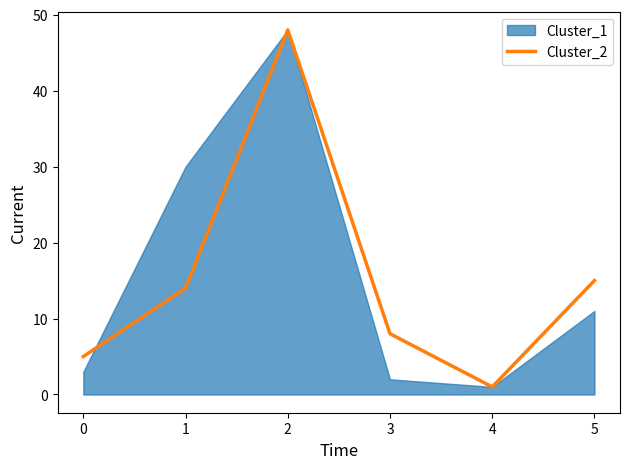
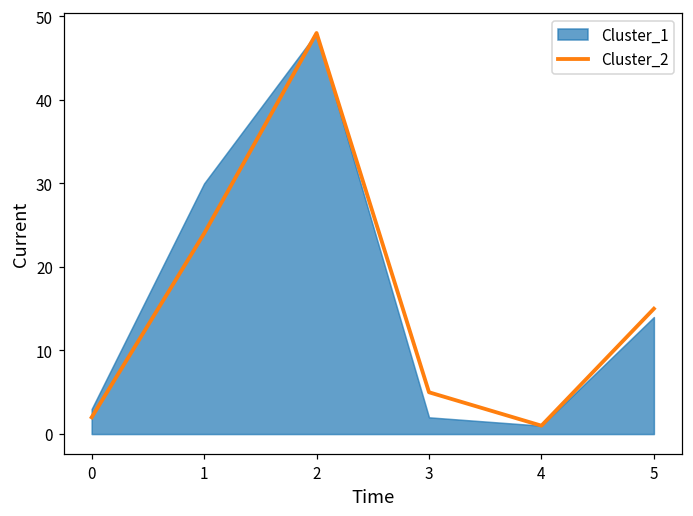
Cluster_2, 0: 5 -> 2
Cluster_2, 1: 14 -> 24
Cluster_2, 3: 8 -> 5
Cluster_1, 5: 11 -> 14
